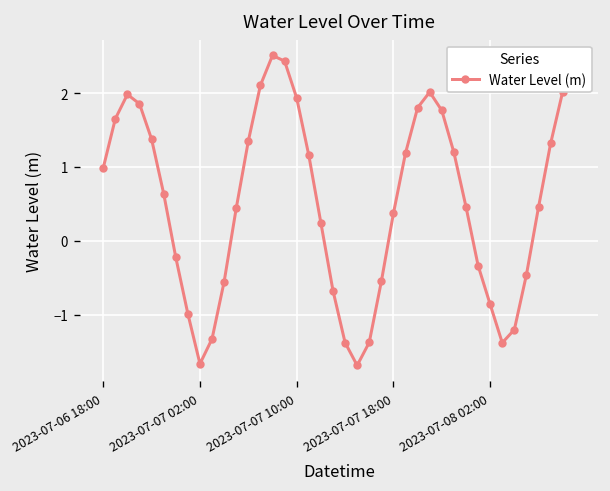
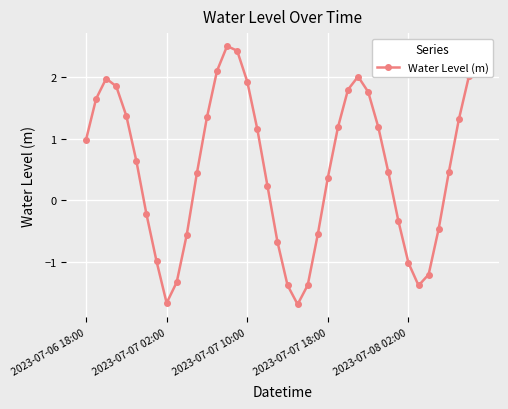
2023-07-08 02:00: -0.9 -> -1.0
